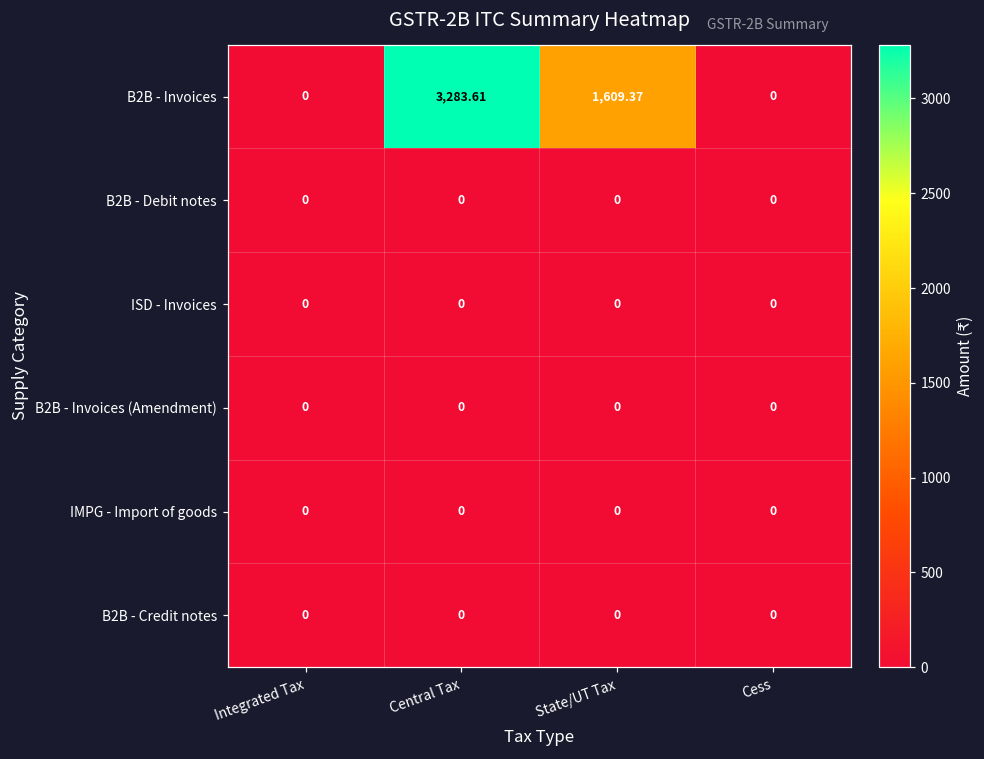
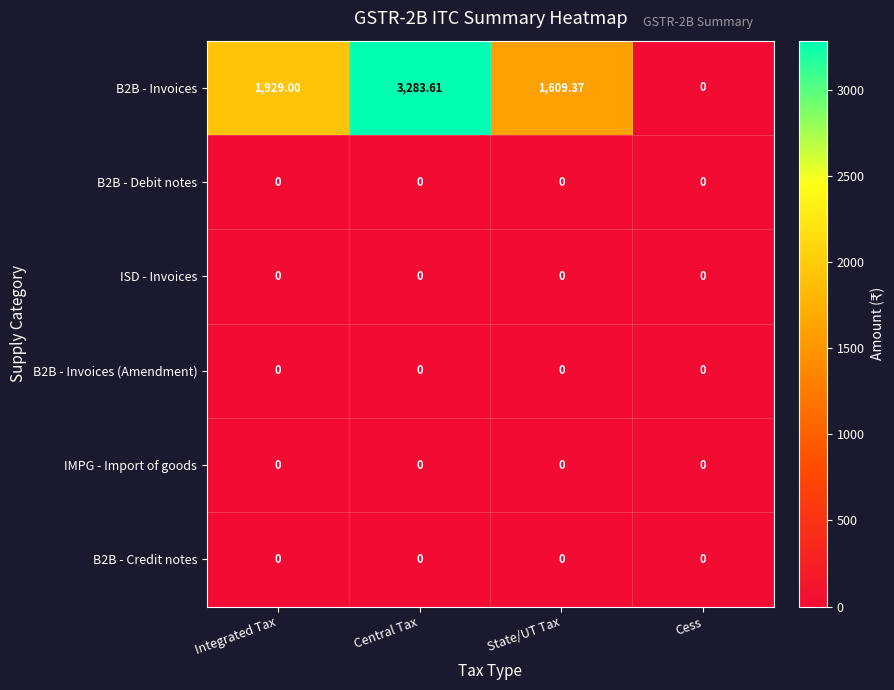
B2B - Invoices, Integrated Tax: 0 -> 1,929.00
